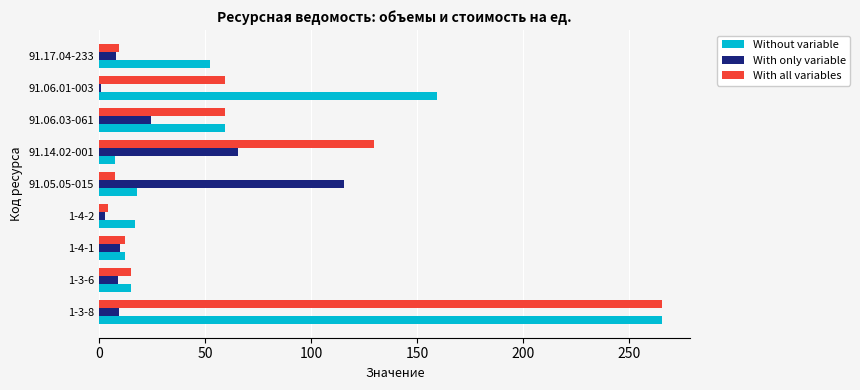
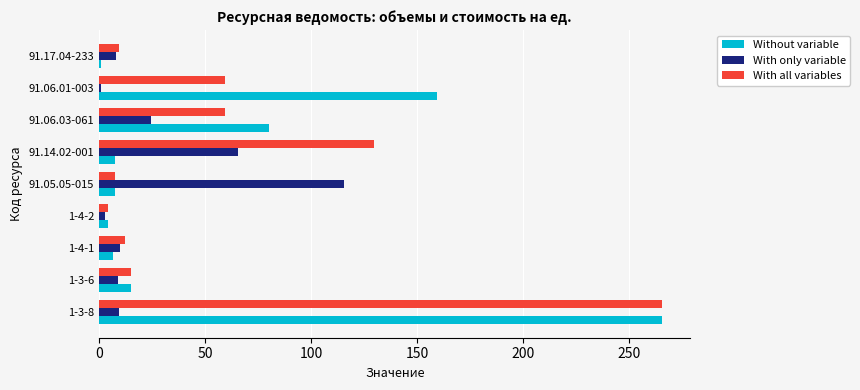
Without variable, 91.17.04-233: 52 -> 1
Without variable, 91.06.03-061: 59 -> 80
Without variable, 91.05.05-015: 18 -> 8
Without variable, 1-4-2: 17 -> 4
Without variable, 1-4-1: 12 -> 6
